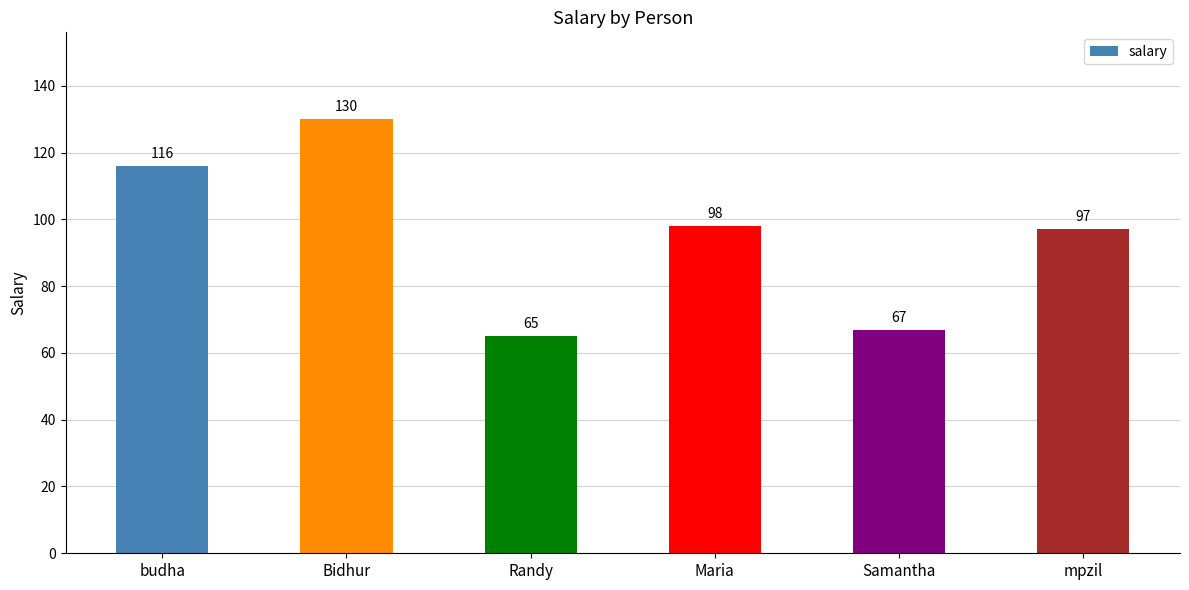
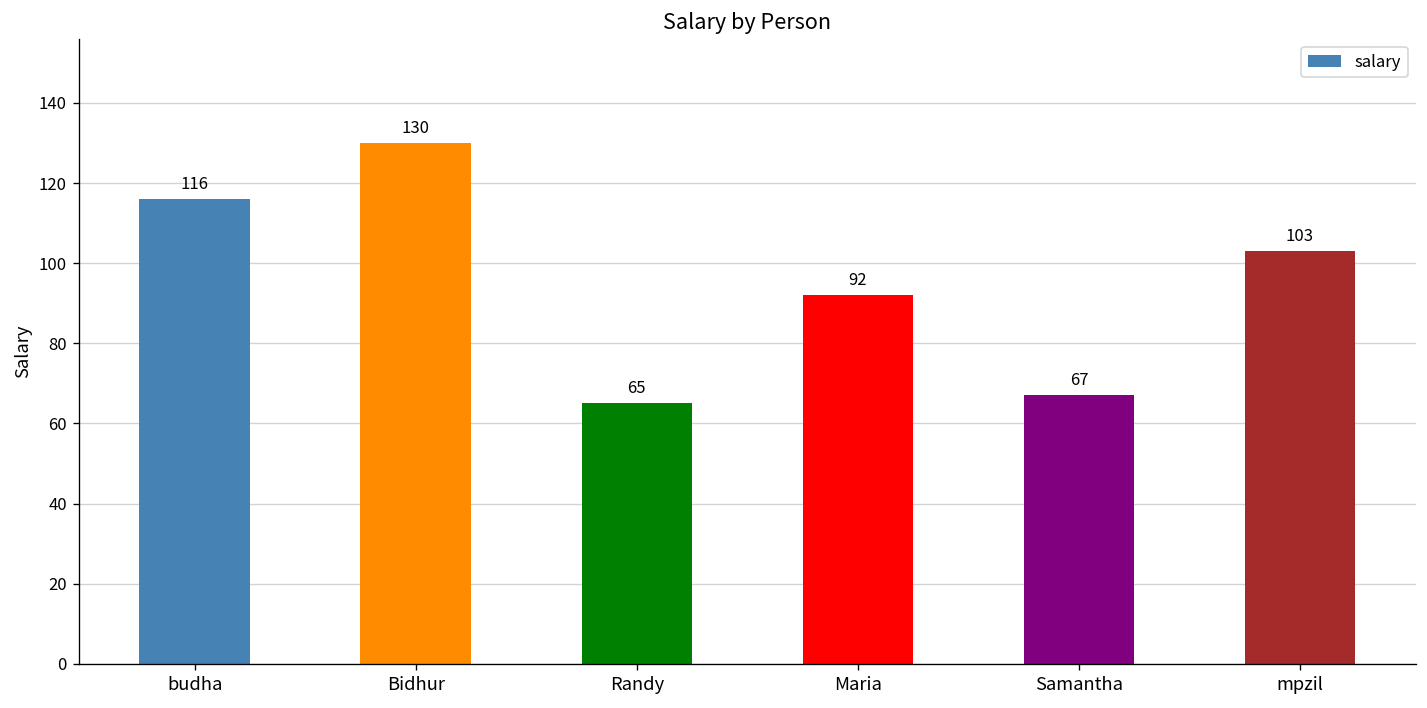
Maria: 98 -> 92
mpzil: 97 -> 103
